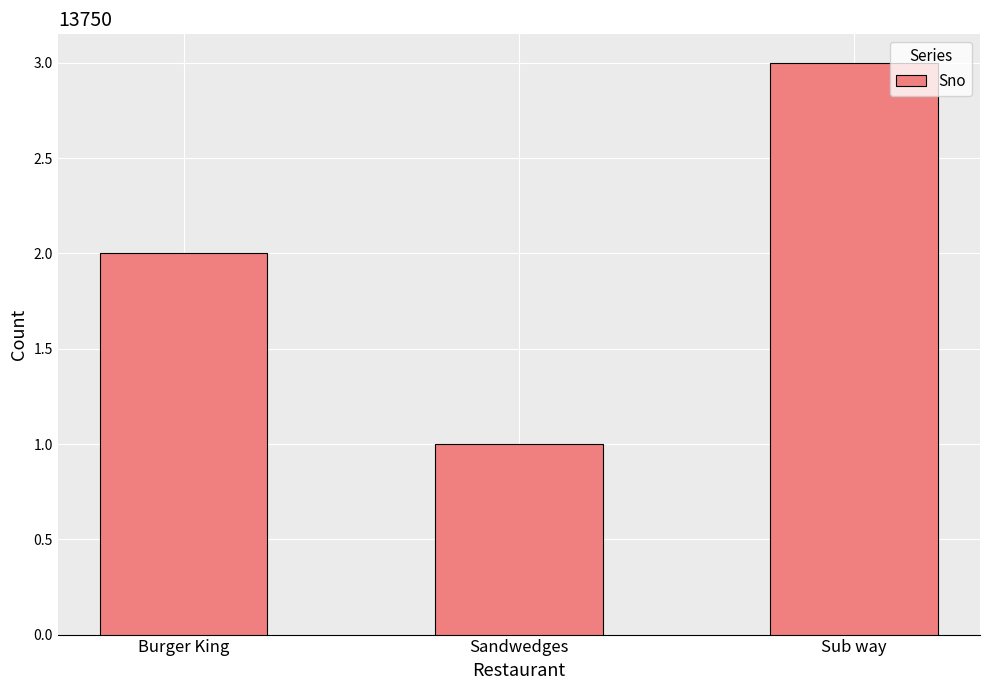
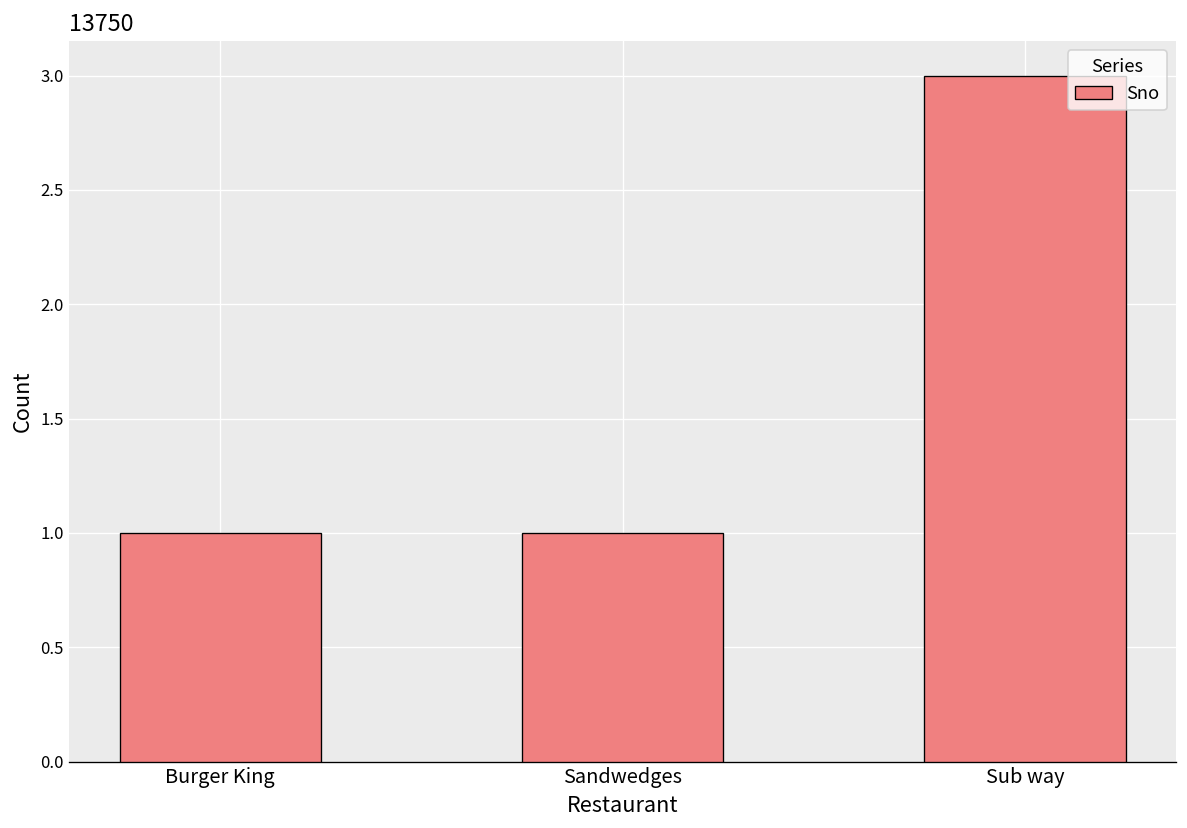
Burger King: 2 -> 1
